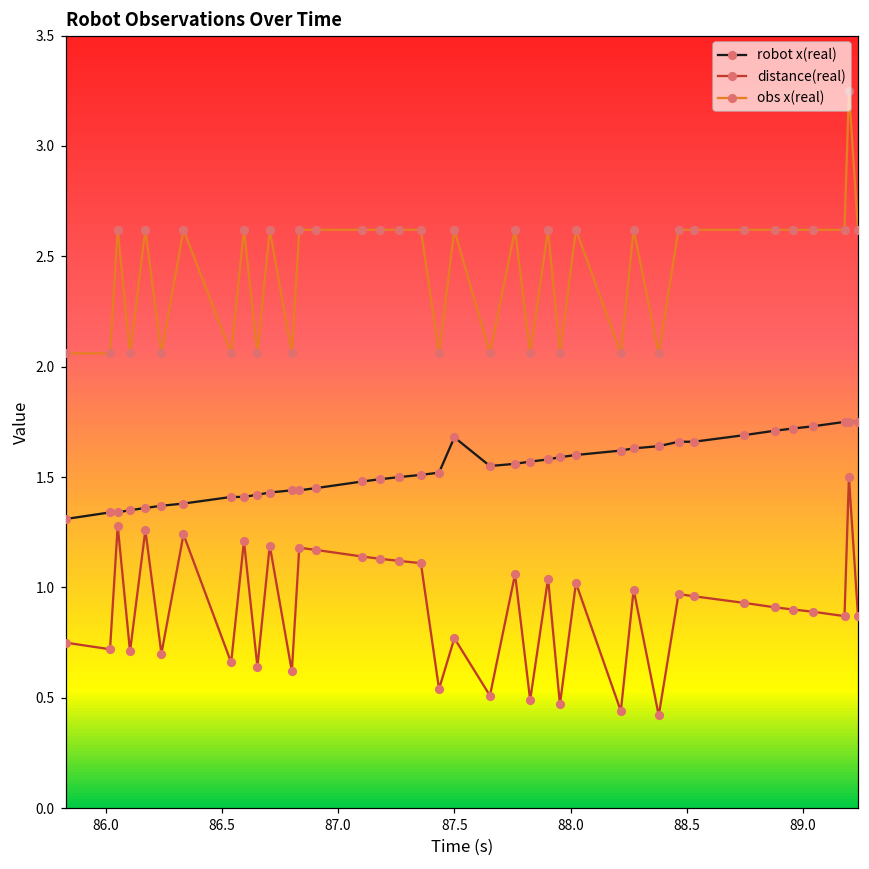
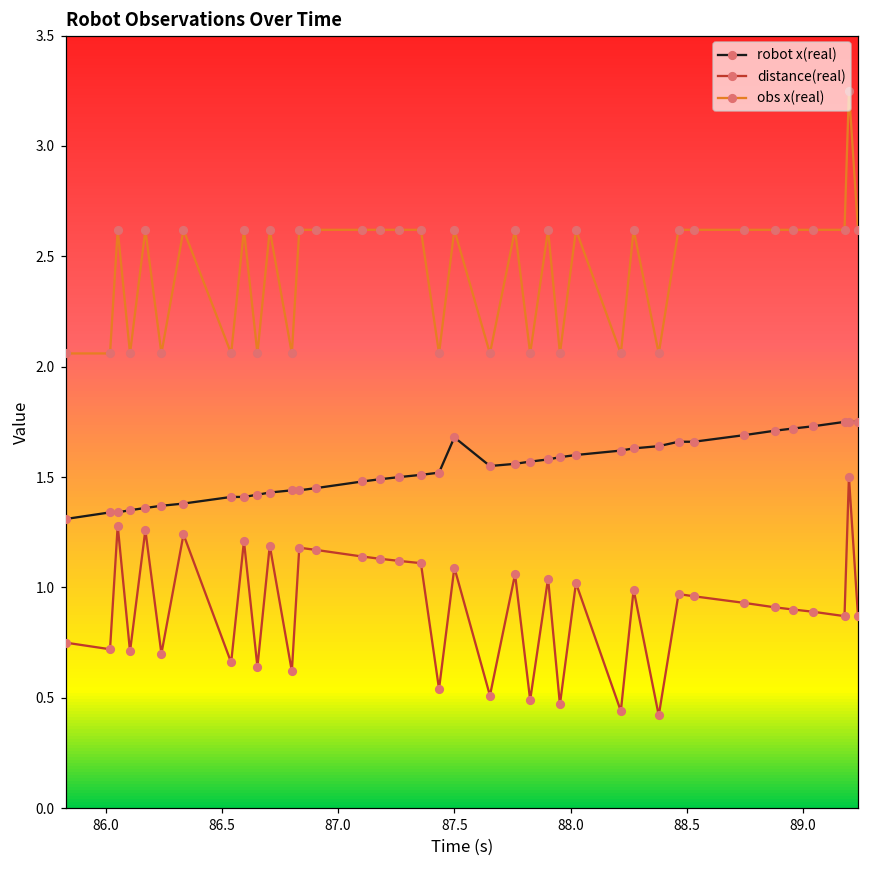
distance(real), 87.5: 0.77 -> 1.09
